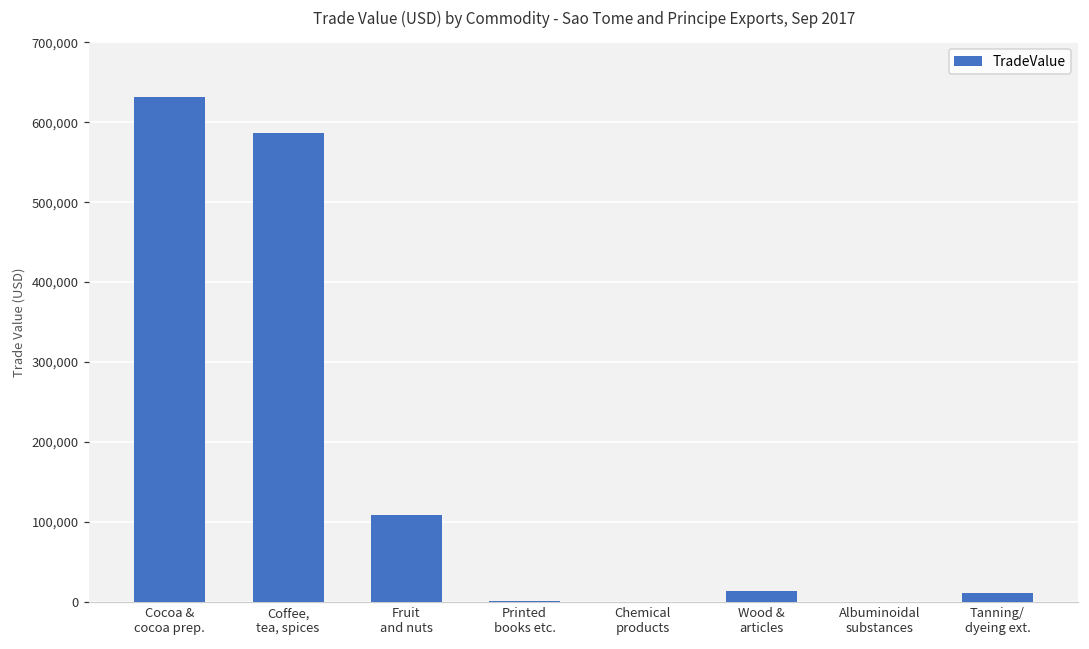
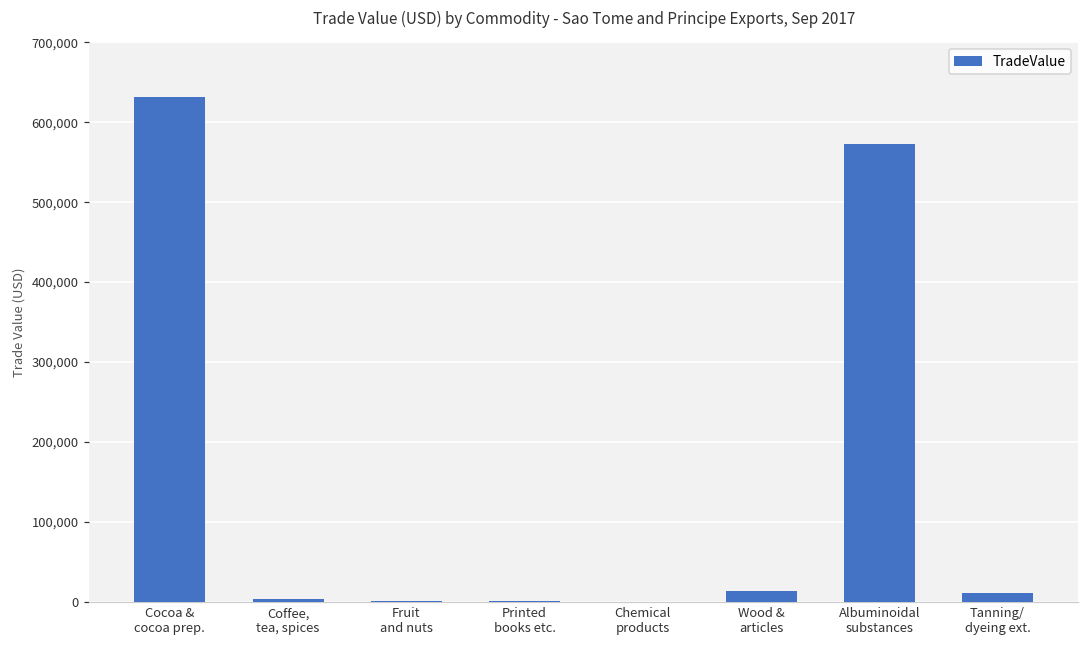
Coffee, tea, spices: 590,000 -> 0
Fruit and nuts: 110,000 -> 0
Albuminoidal substances: 0 -> 570,000
